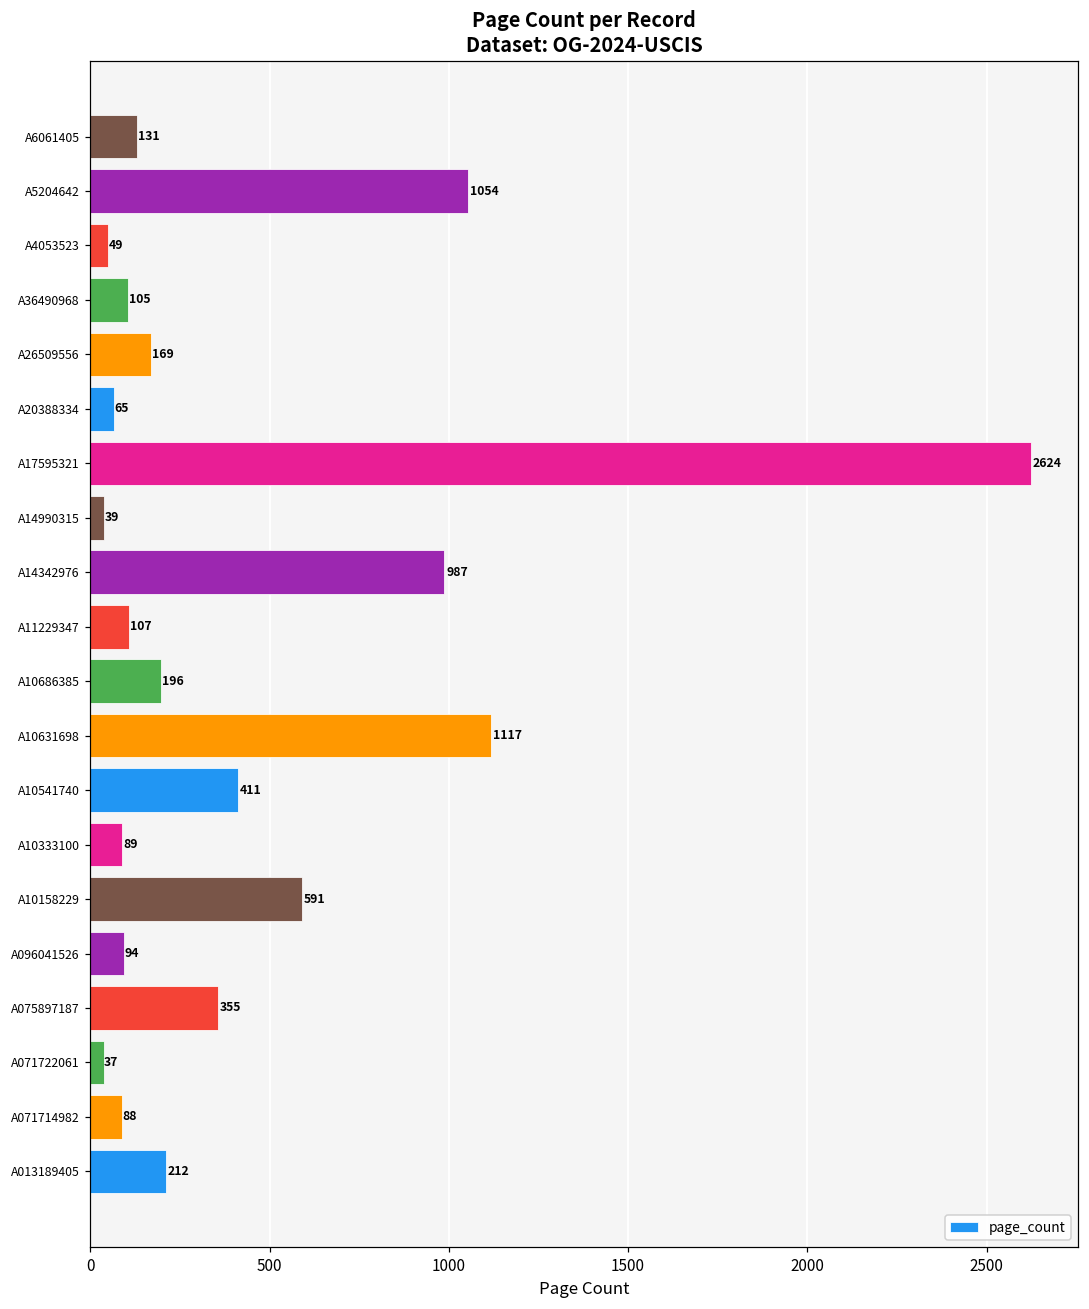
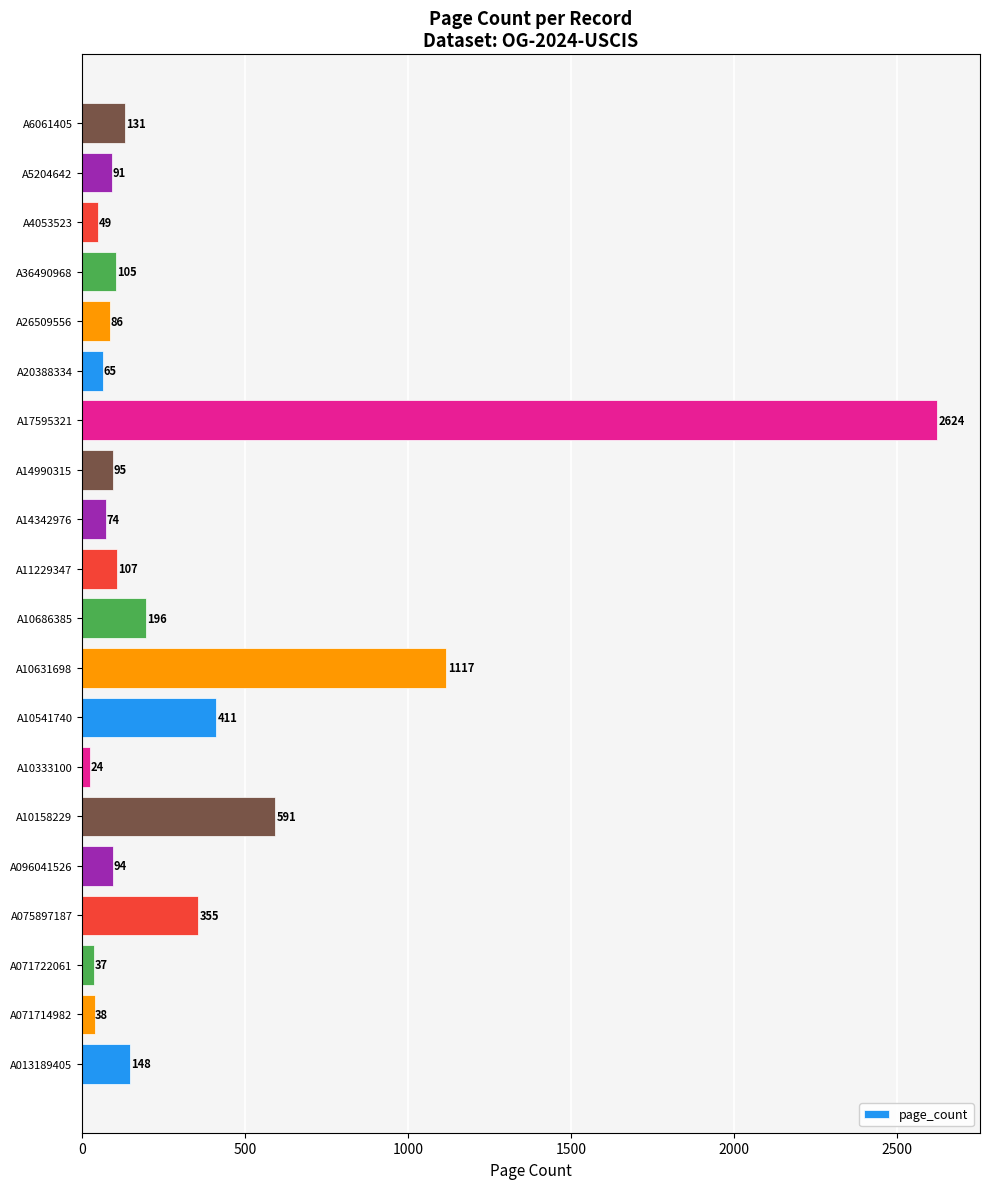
A5204642: 1054 -> 91
A26509556: 169 -> 86
A14990315: 39 -> 95
A14342976: 987 -> 74
A10333100: 89 -> 24
A071714982: 88 -> 38
A013189405: 212 -> 148
